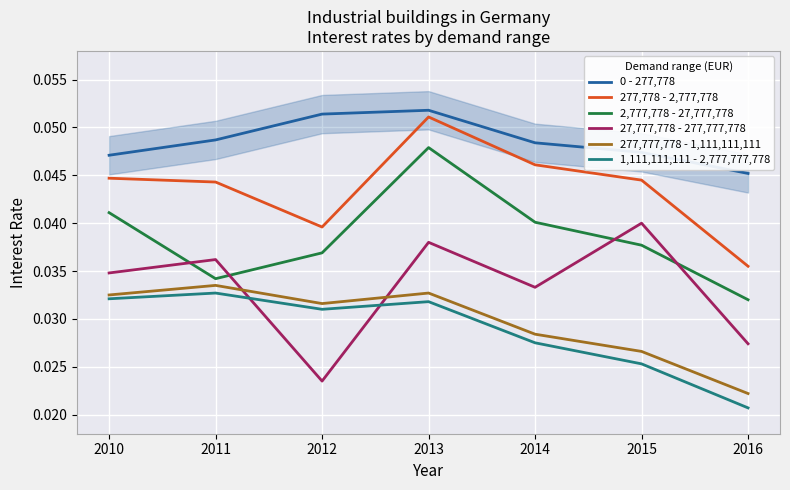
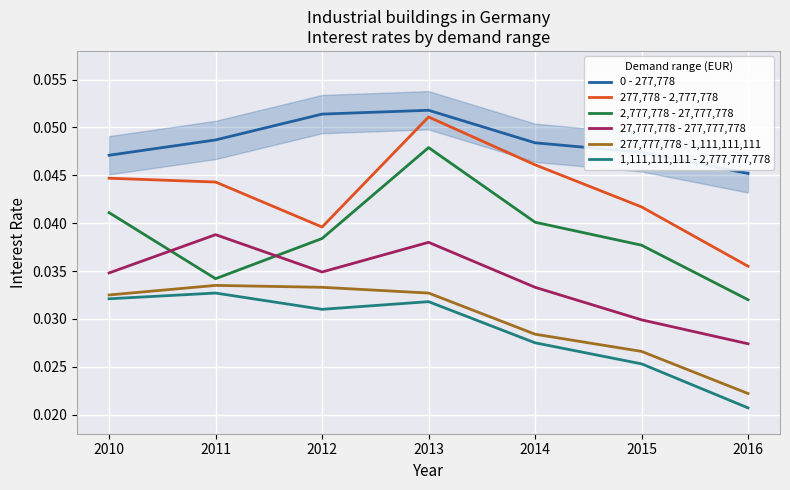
27,777,778 - 277,777,778, 2011: 0.036 -> 0.039
2,777,778 - 27,777,778, 2012: 0.037 -> 0.038
27,777,778 - 277,777,778, 2012: 0.024 -> 0.035
277,777,778 - 1,111,111,111, 2012: 0.032 -> 0.033
277,778 - 2,777,778, 2015: 0.045 -> 0.042
27,777,778 - 277,777,778, 2015: 0.040 -> 0.030
